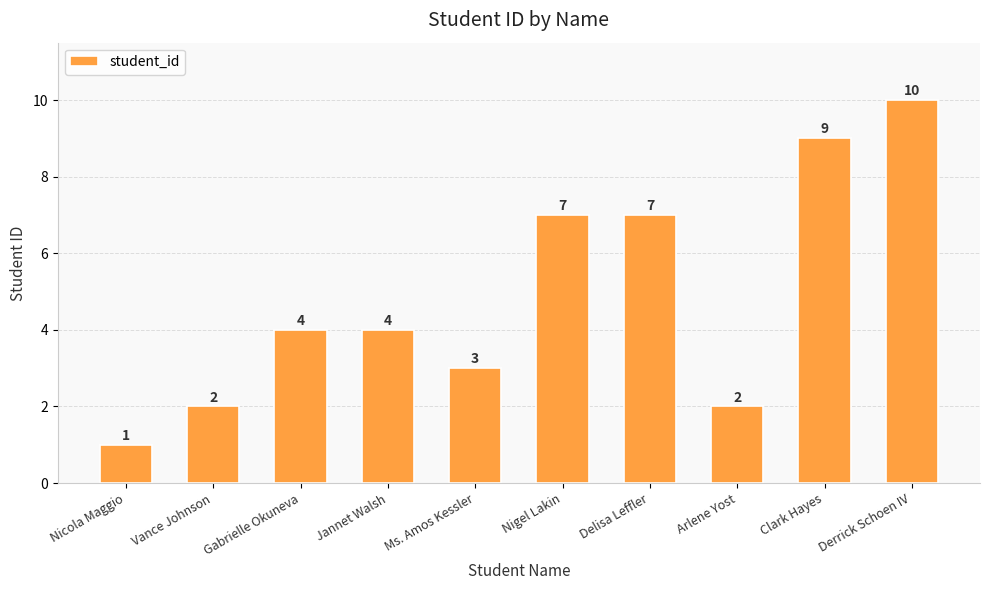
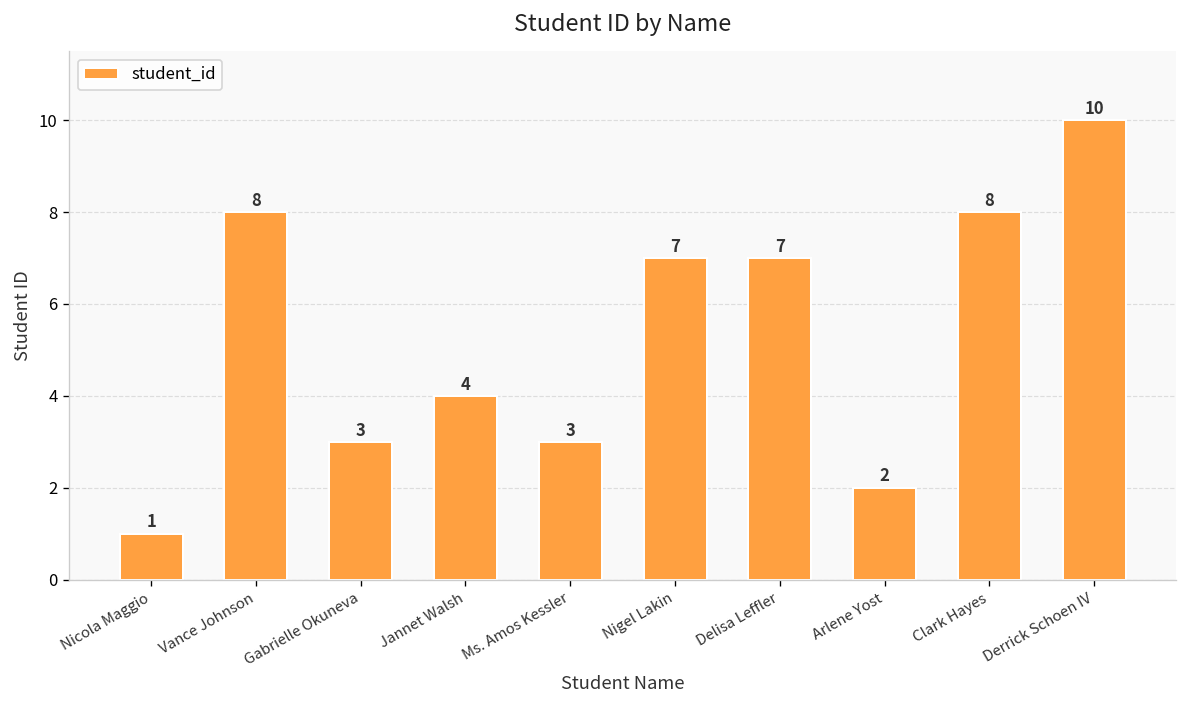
Vance Johnson: 2 -> 8
Gabrielle Okuneva: 4 -> 3
Clark Hayes: 9 -> 8
